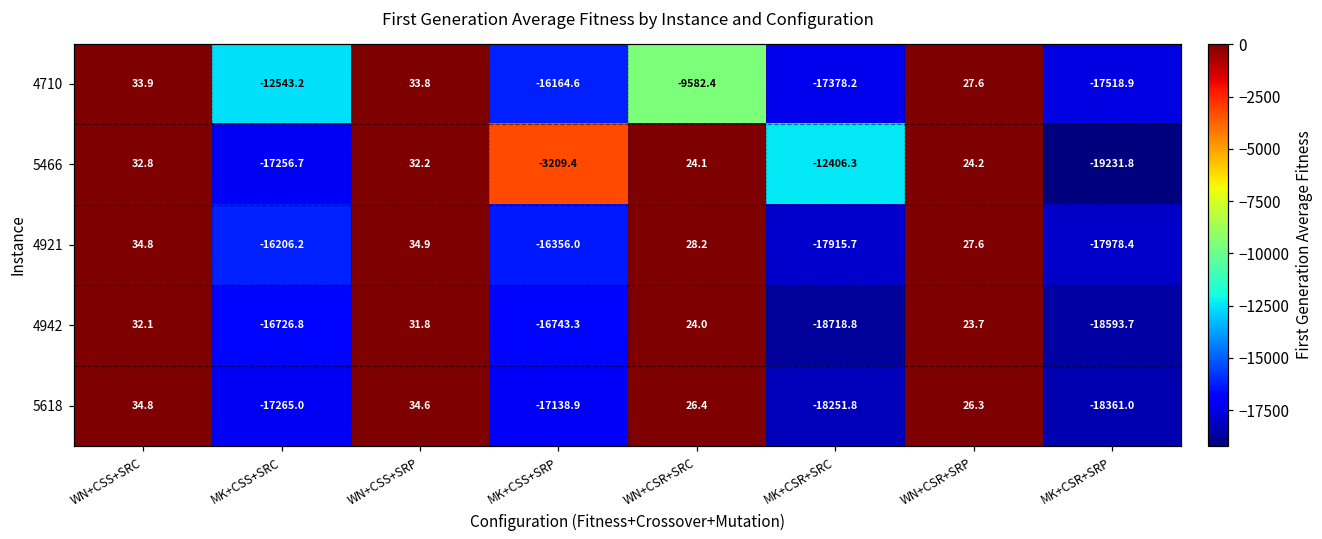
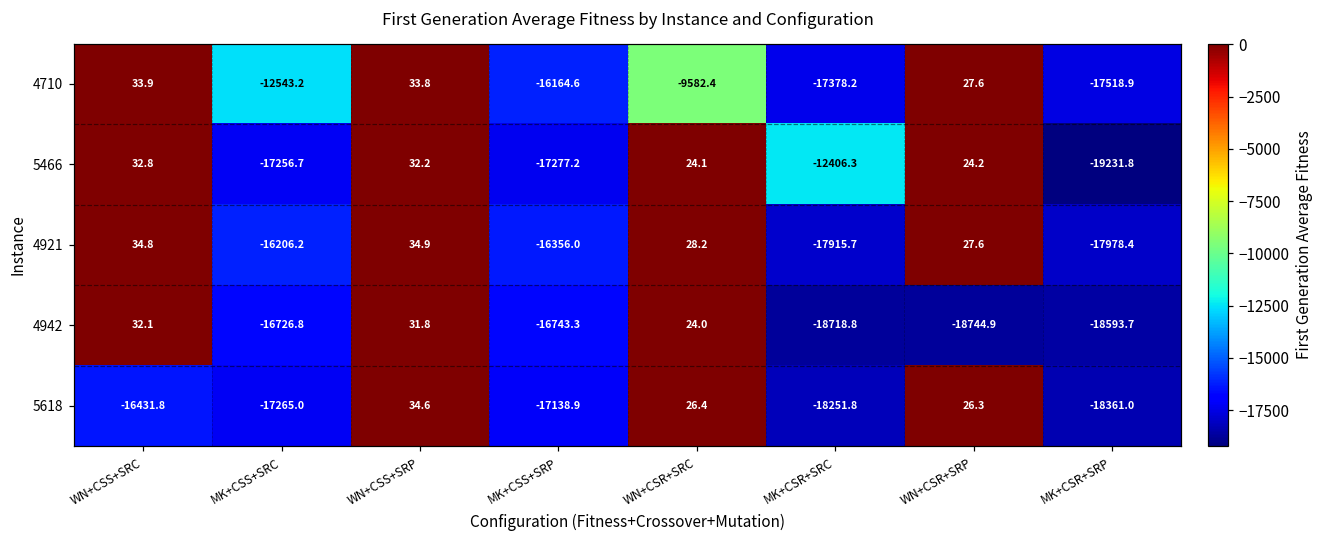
5466, MK+CSS+SRP: -3209.4 -> -17277.2
4942, WN+CSR+SRP: 23.7 -> -18744.9
5618, WN+CSS+SRC: 34.8 -> -16431.8
